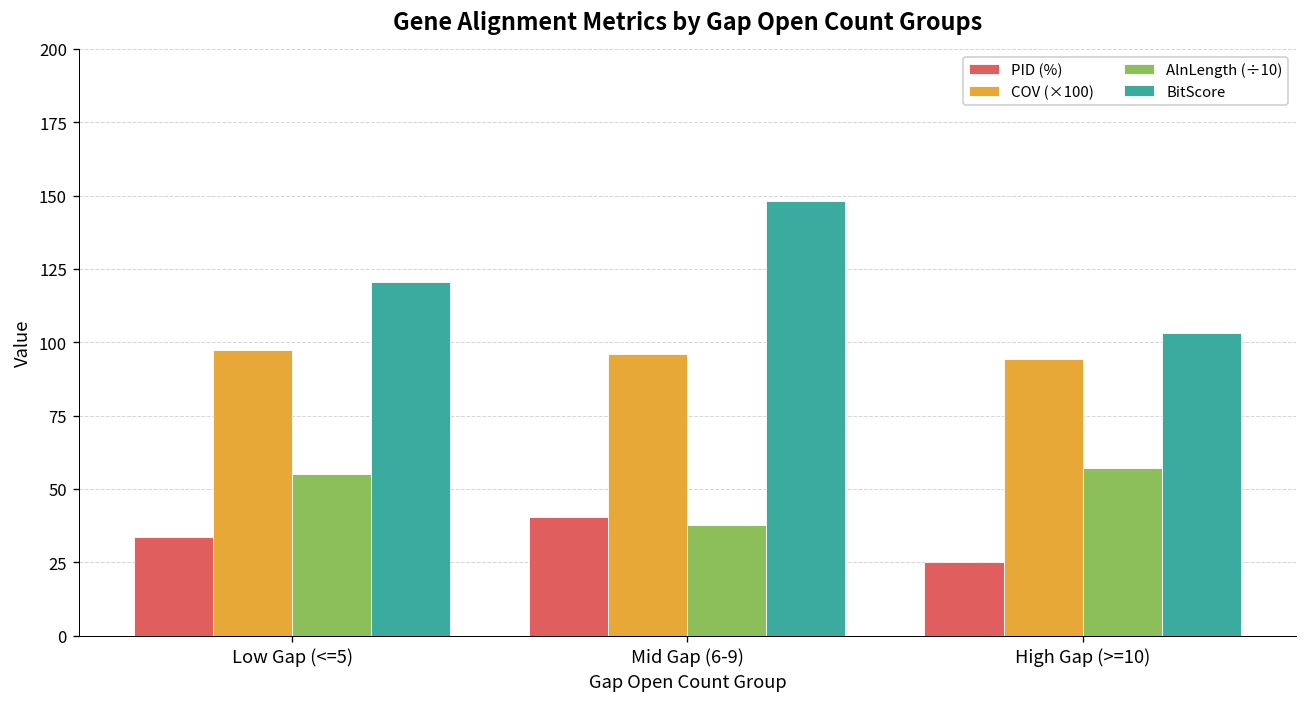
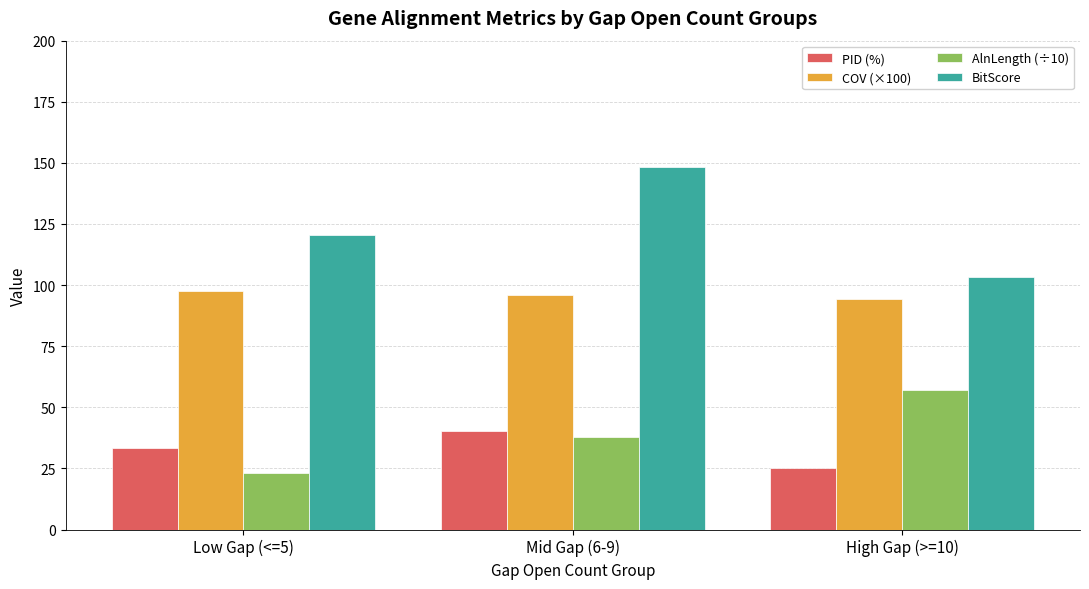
AlnLength (÷10), Low Gap (<=5): 55 -> 23
